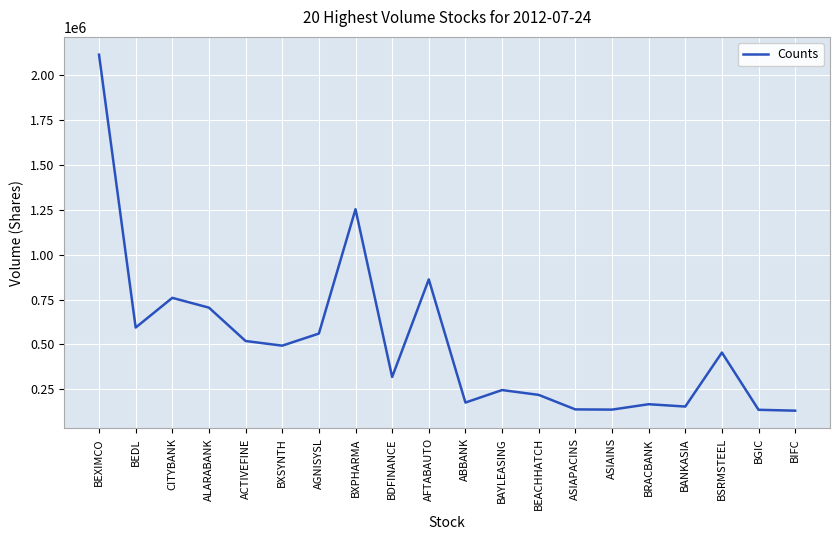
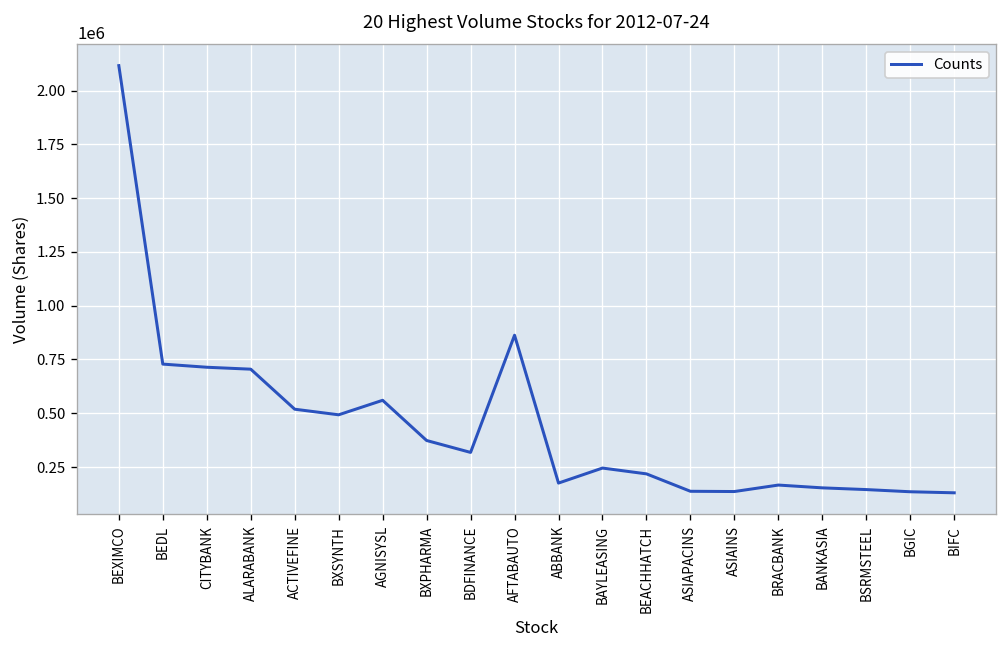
BEDL: 590000 -> 730000
CITYBANK: 760000 -> 710000
BXPHARMA: 1250000 -> 370000
BSRMSTEEL: 450000 -> 150000
